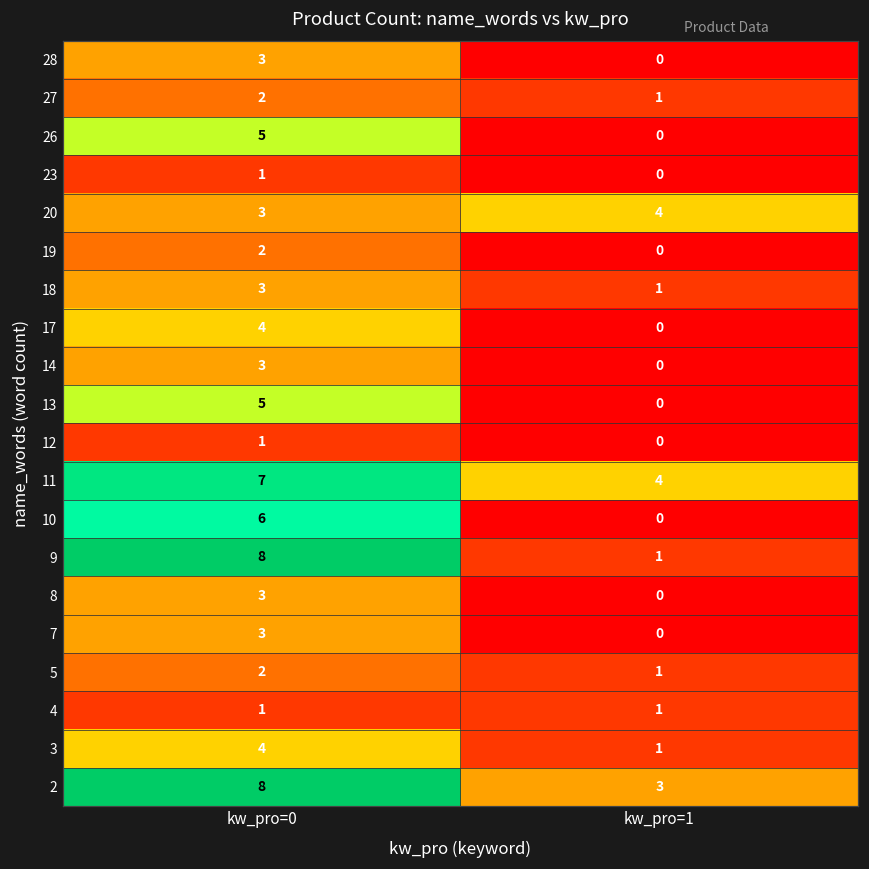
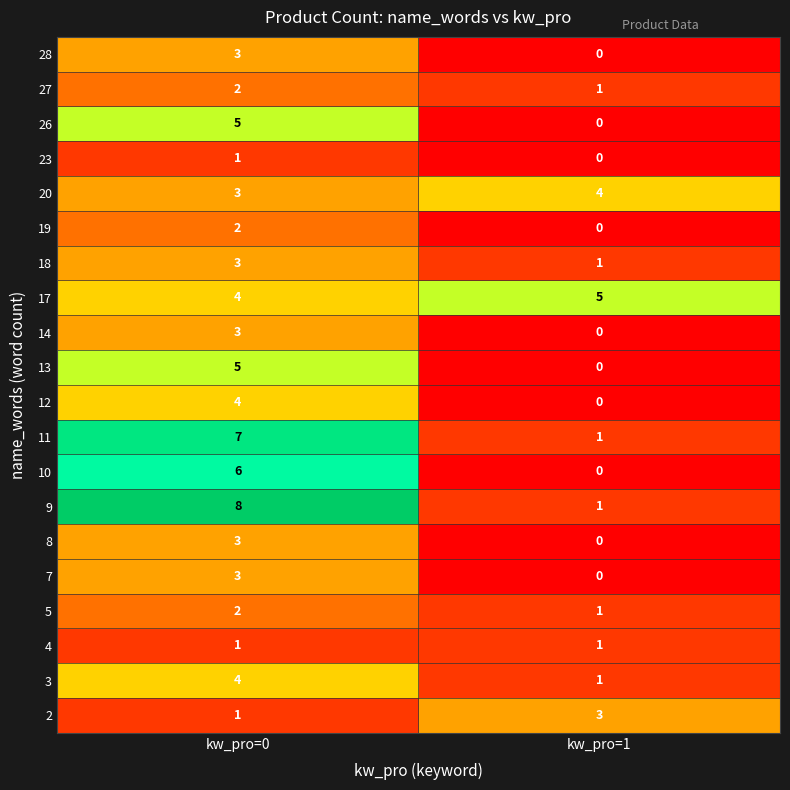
17, kw_pro=1: 0 -> 5
12, kw_pro=0: 1 -> 4
11, kw_pro=1: 4 -> 1
2, kw_pro=0: 8 -> 1
